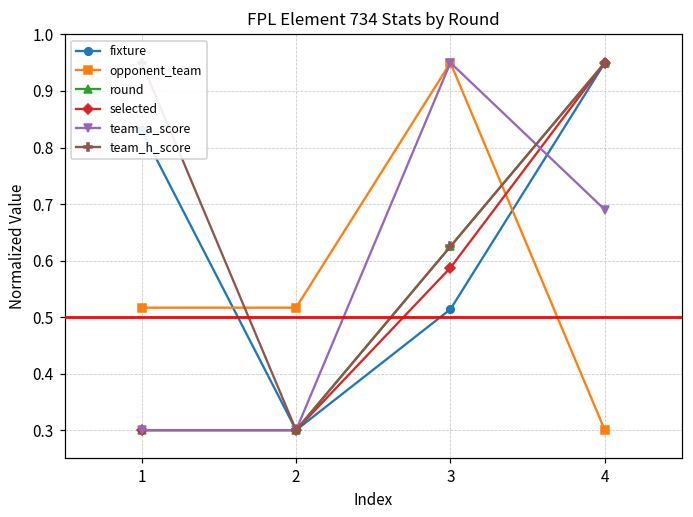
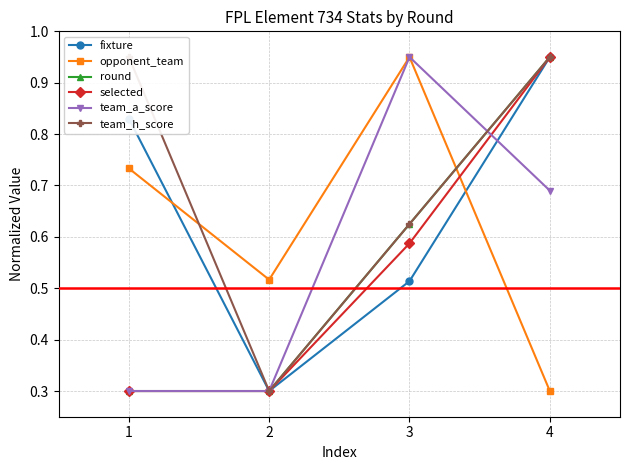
opponent_team, 1: 0.52 -> 0.73
